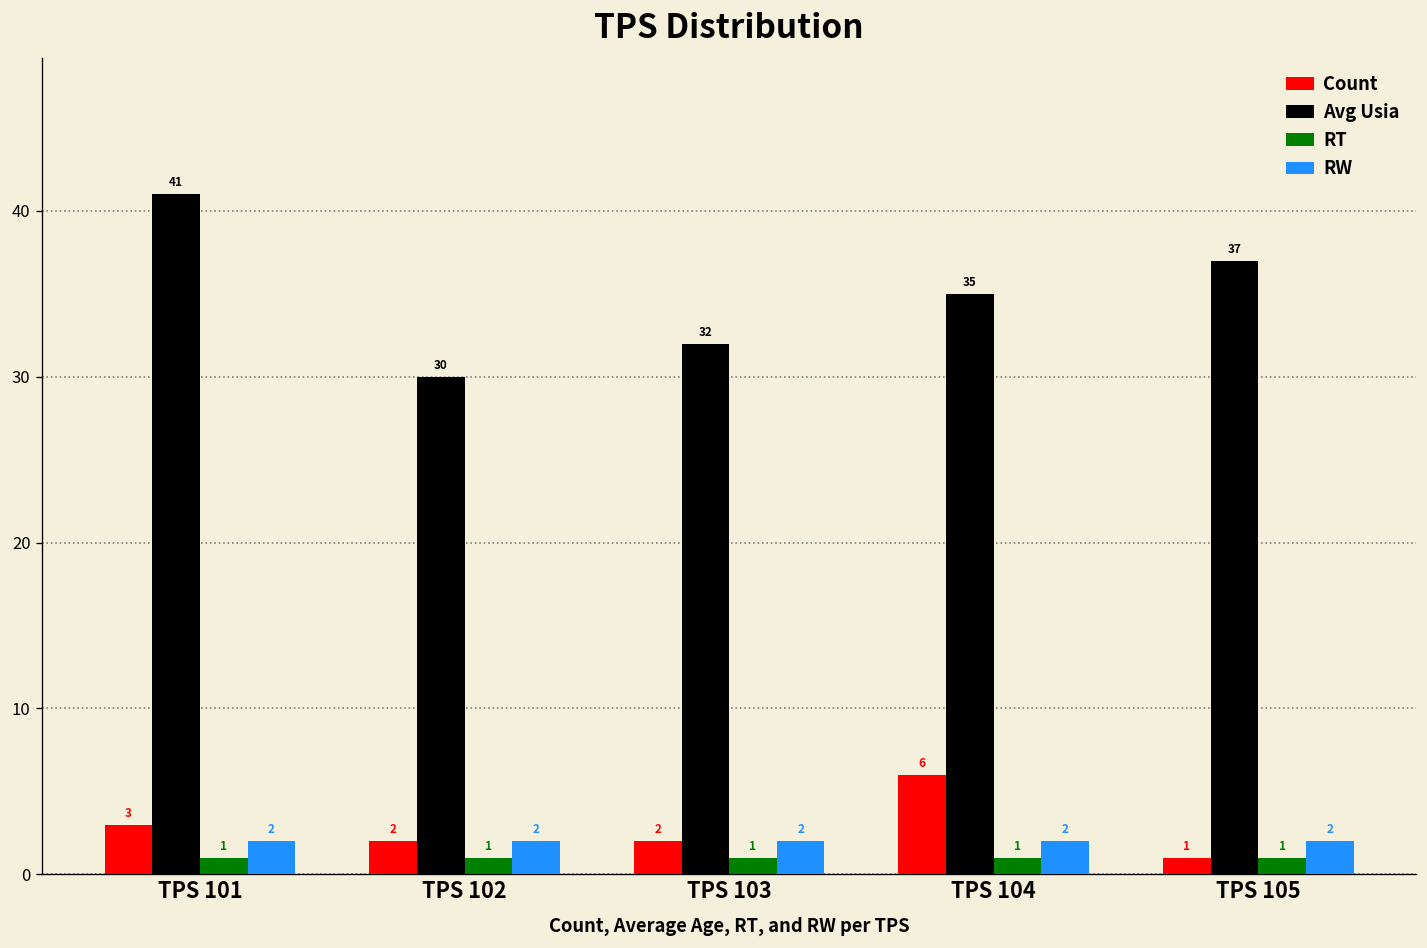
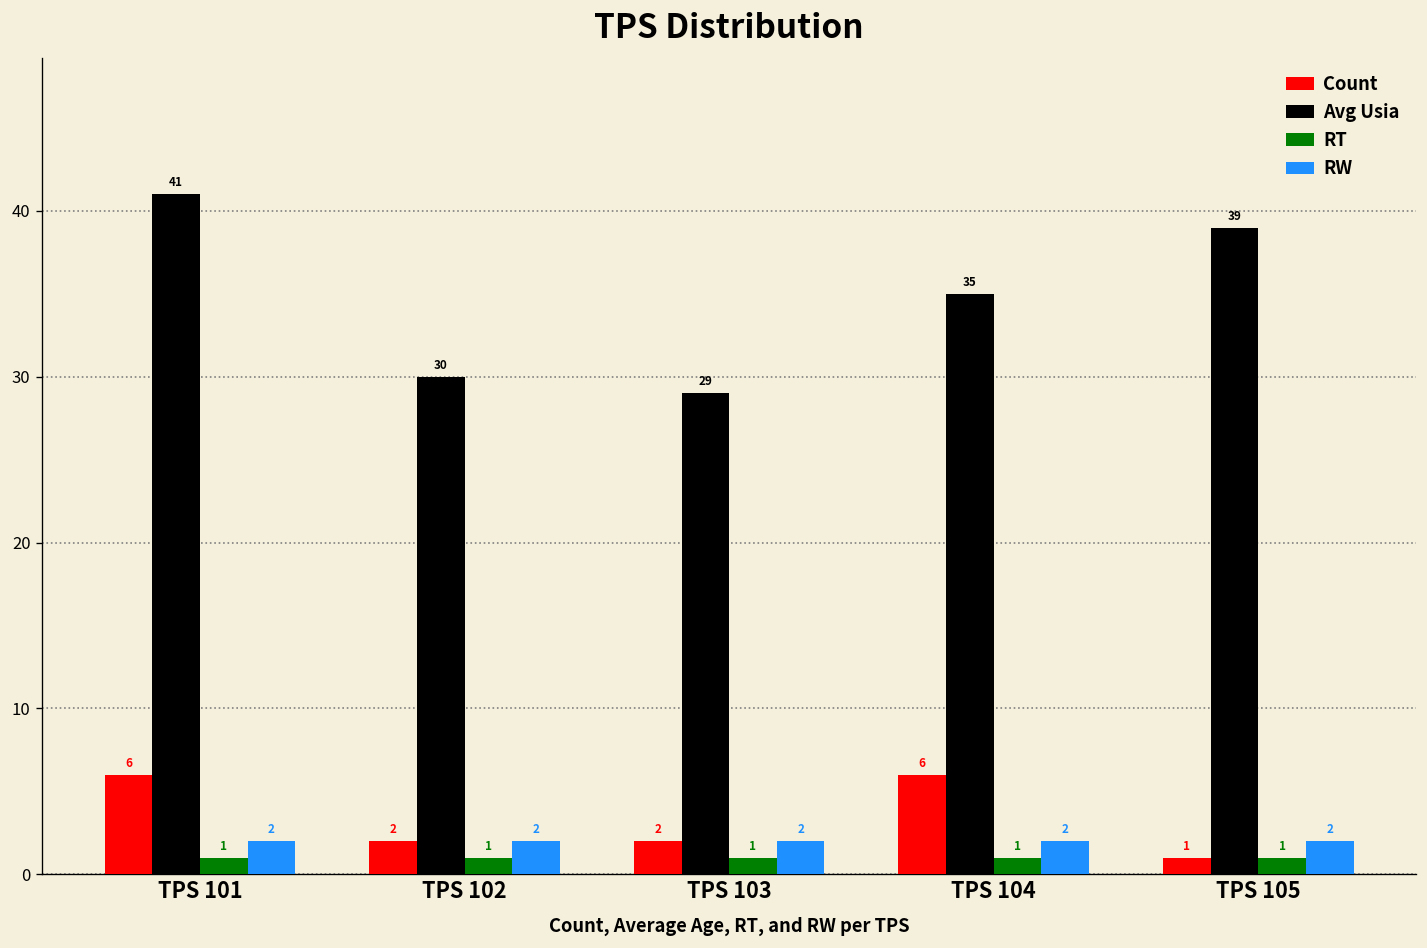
Count, TPS 101: 3 -> 6
Avg Usia, TPS 103: 32 -> 29
Avg Usia, TPS 105: 37 -> 39
